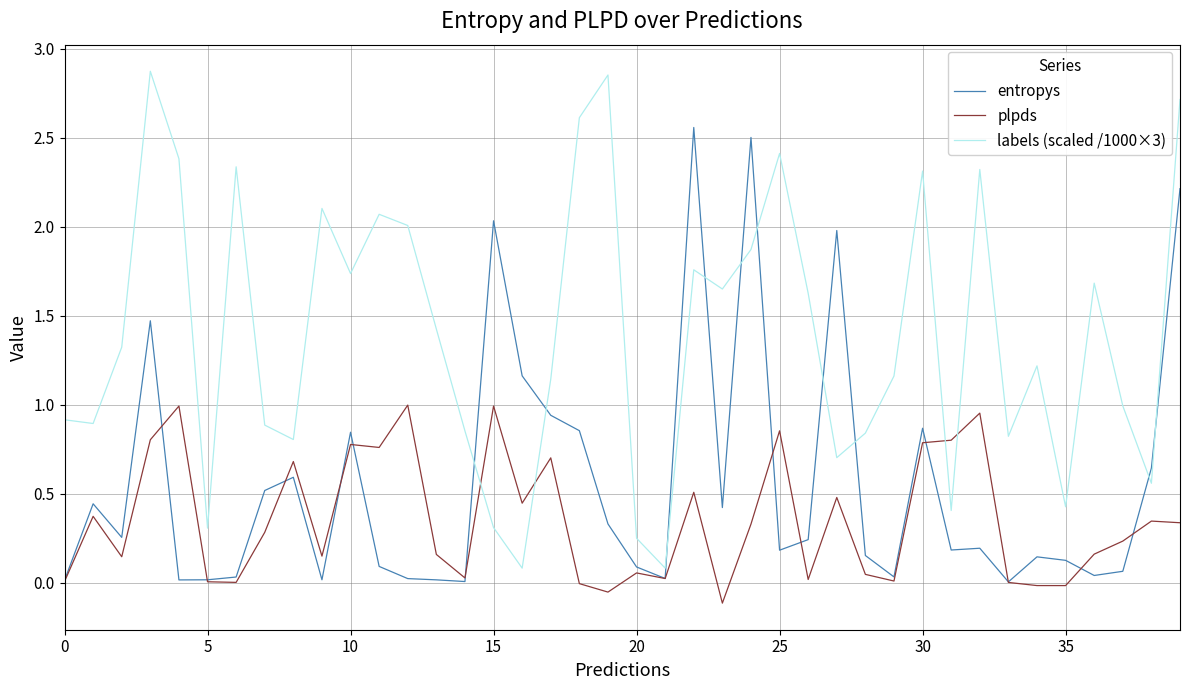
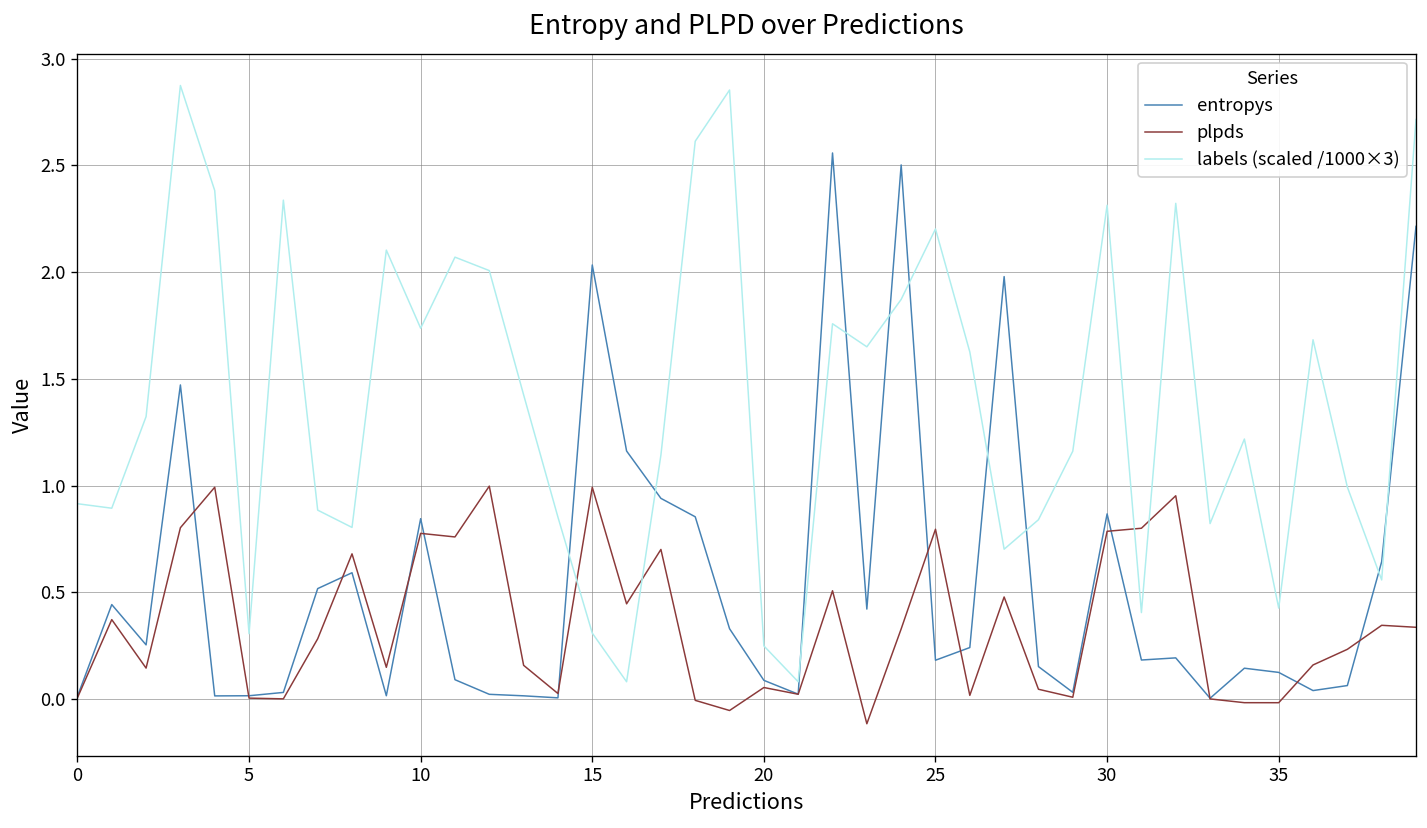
plpds, 25: 0.85 -> 0.80
labels (scaled /1000×3), 25: 2.41 -> 2.20
